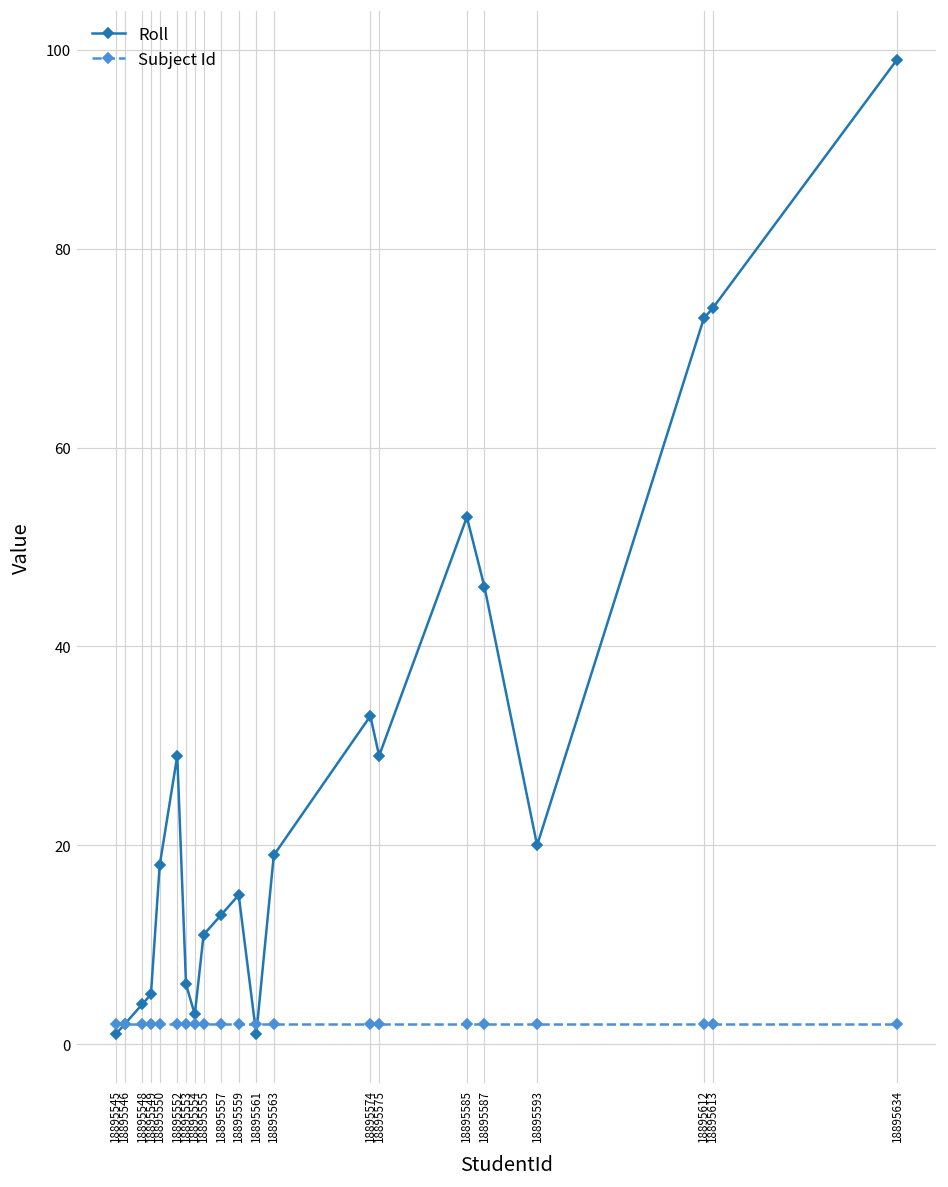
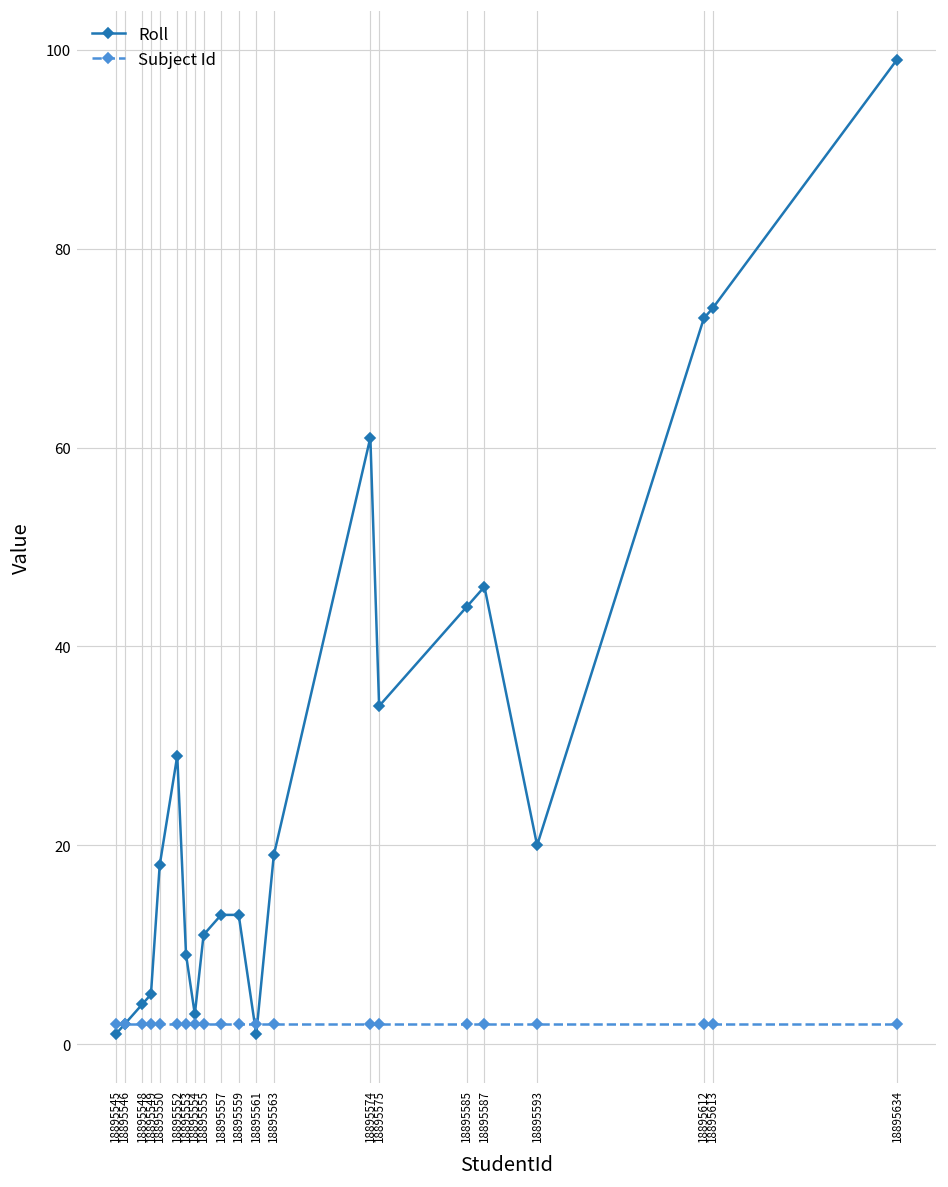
Roll, 18895553: 6 -> 9
Roll, 18895559: 15 -> 13
Roll, 18895574: 33 -> 61
Roll, 18895575: 29 -> 34
Roll, 18895585: 53 -> 44
